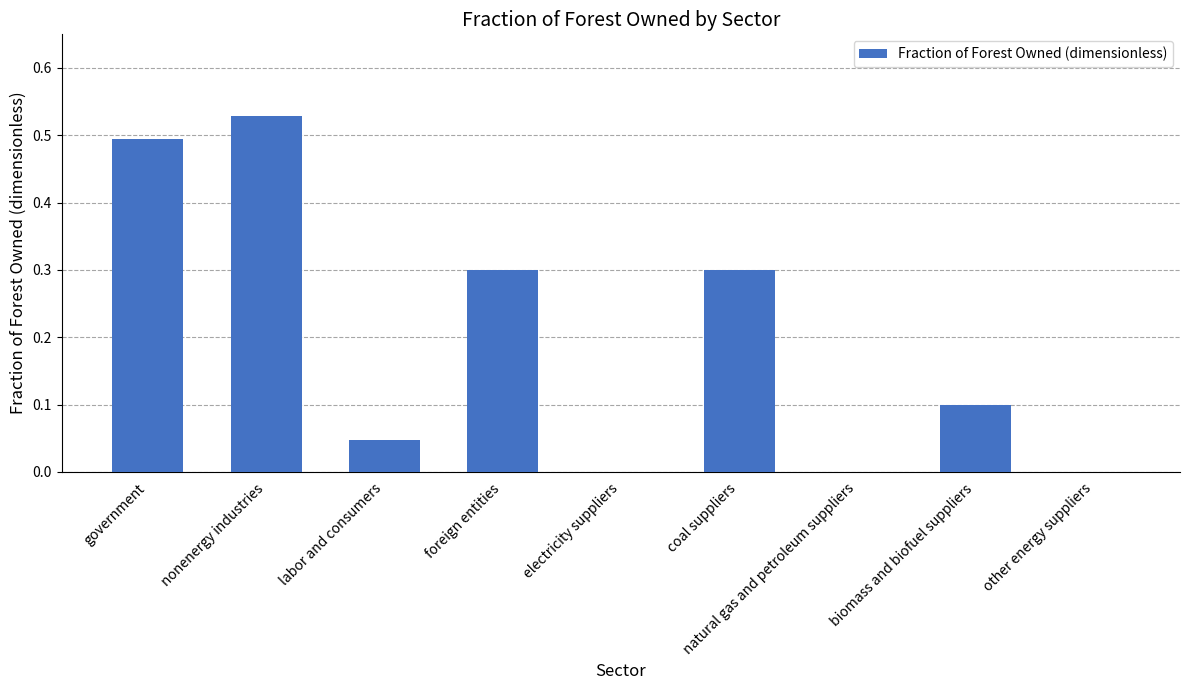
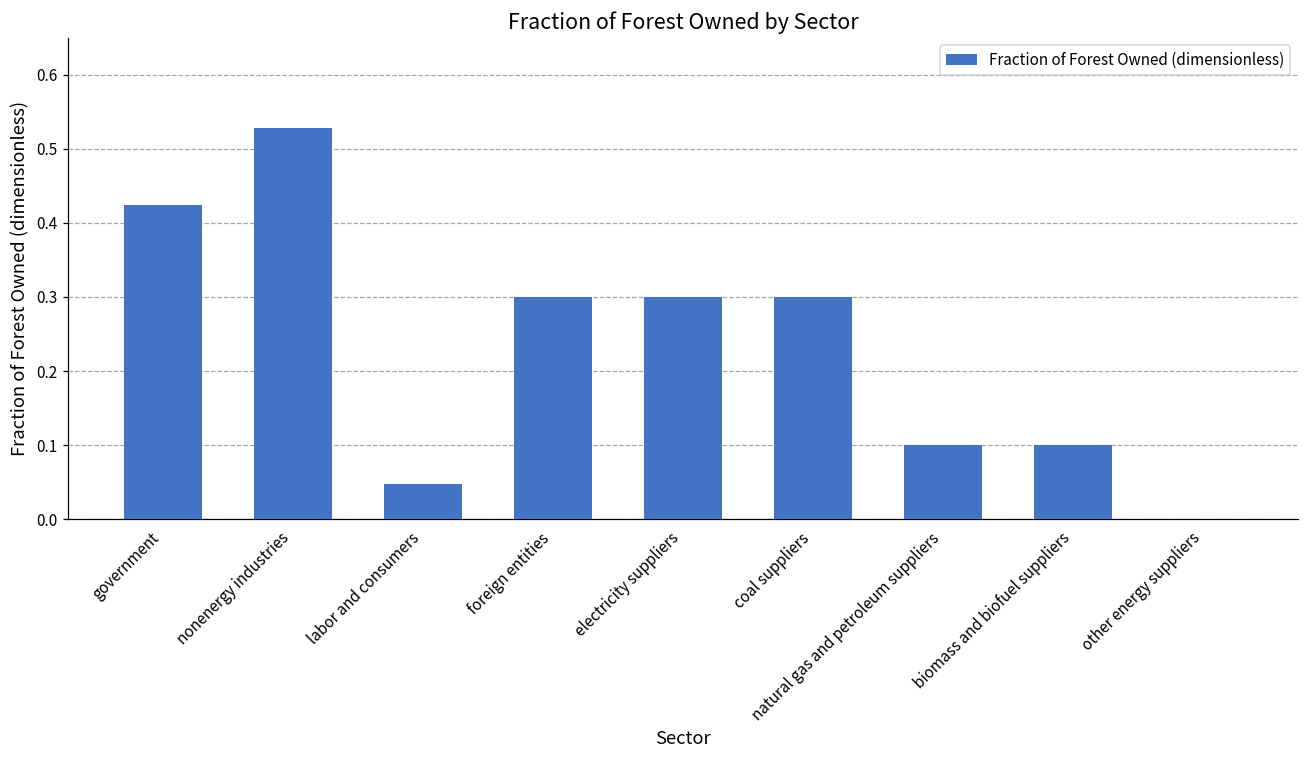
government: 0.49 -> 0.42
electricity suppliers: 0.0 -> 0.3
natural gas and petroleum suppliers: 0.0 -> 0.1
